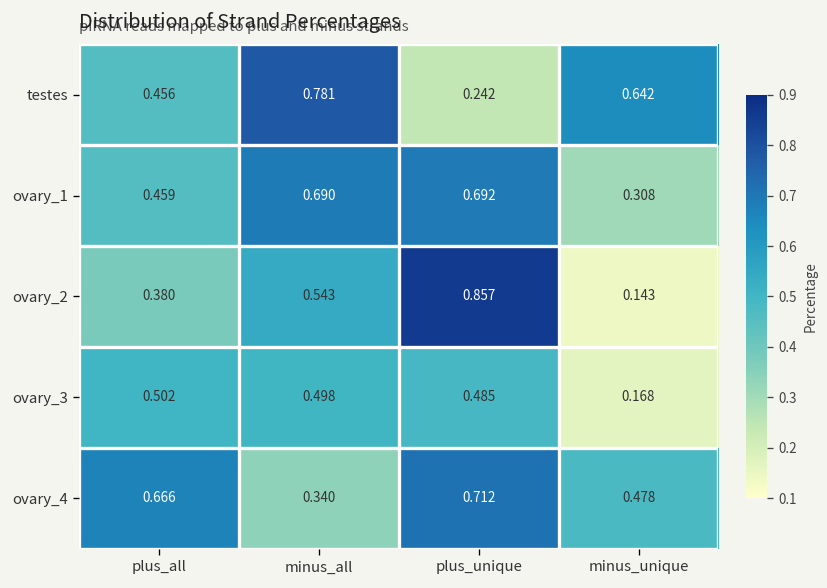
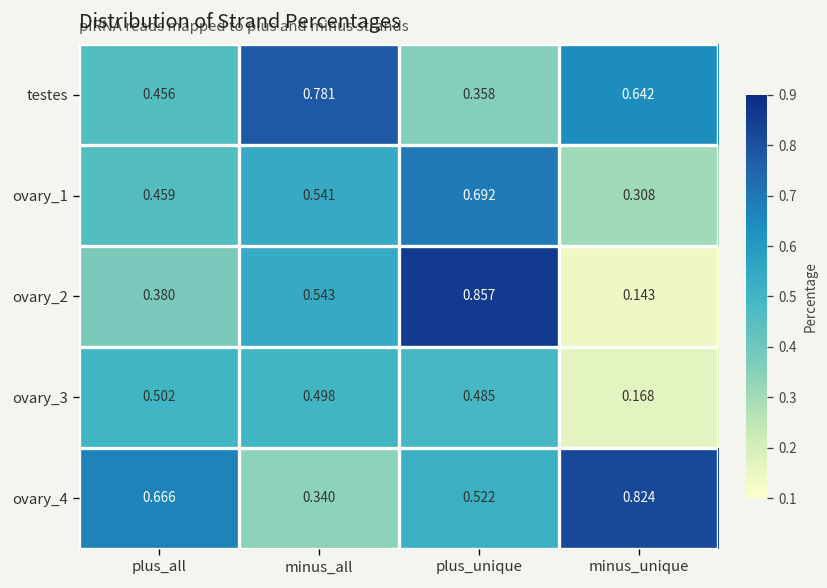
testes, plus_unique: 0.242 -> 0.358
ovary_1, minus_all: 0.690 -> 0.541
ovary_4, plus_unique: 0.712 -> 0.522
ovary_4, minus_unique: 0.478 -> 0.824
